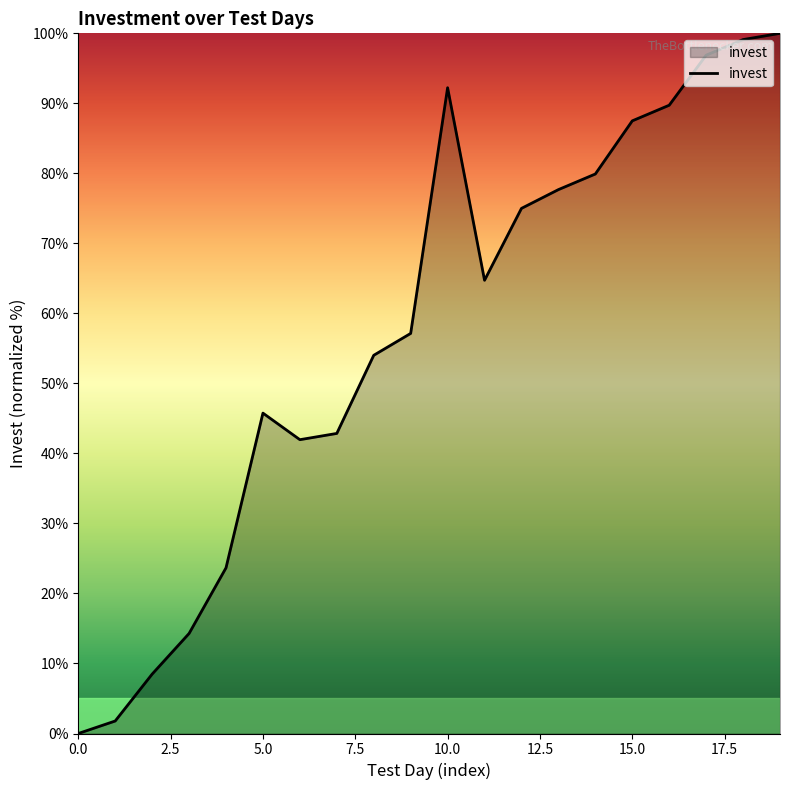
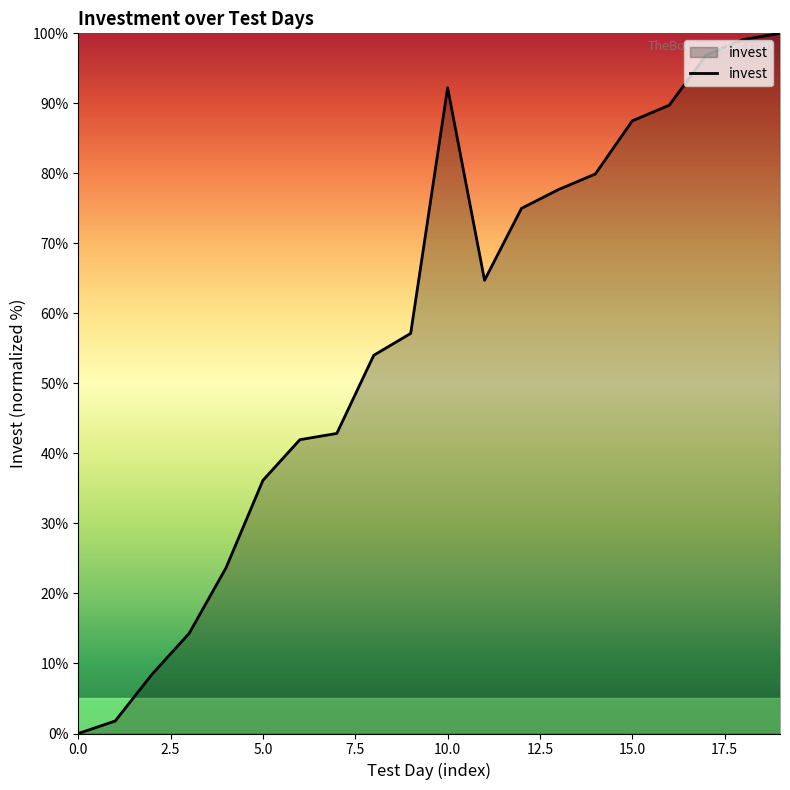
5.0: 46% -> 36%
